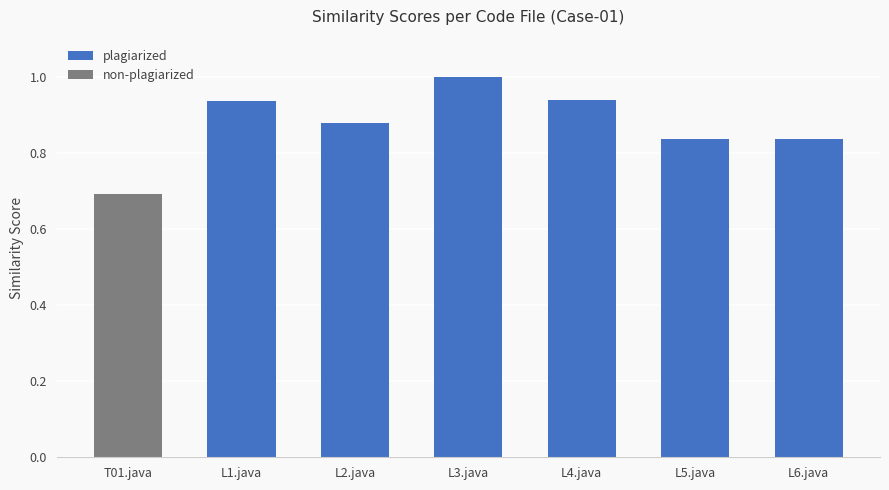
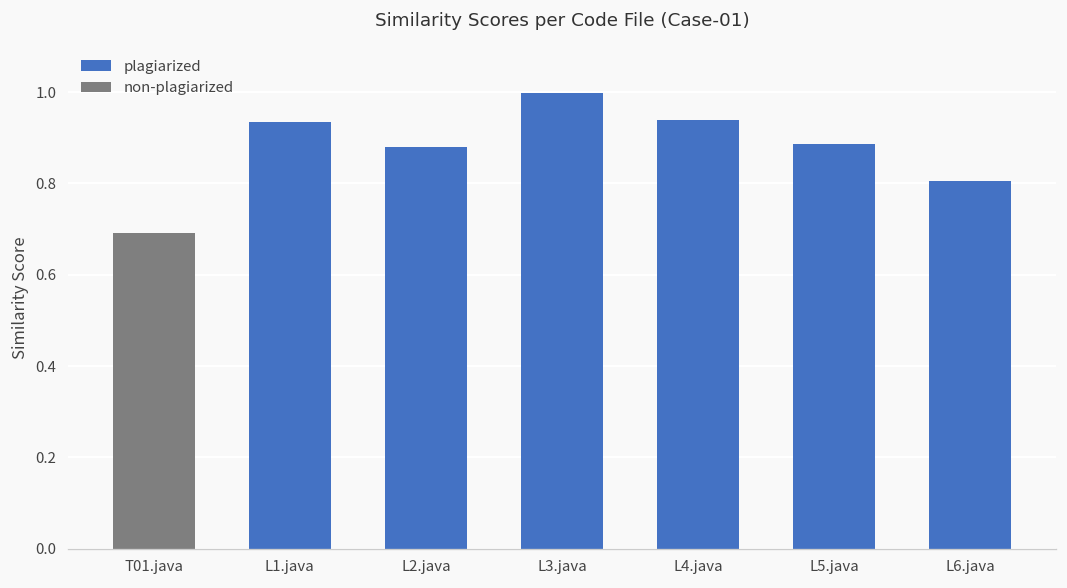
plagiarized, L5.java: 0.84 -> 0.89
plagiarized, L6.java: 0.84 -> 0.80
